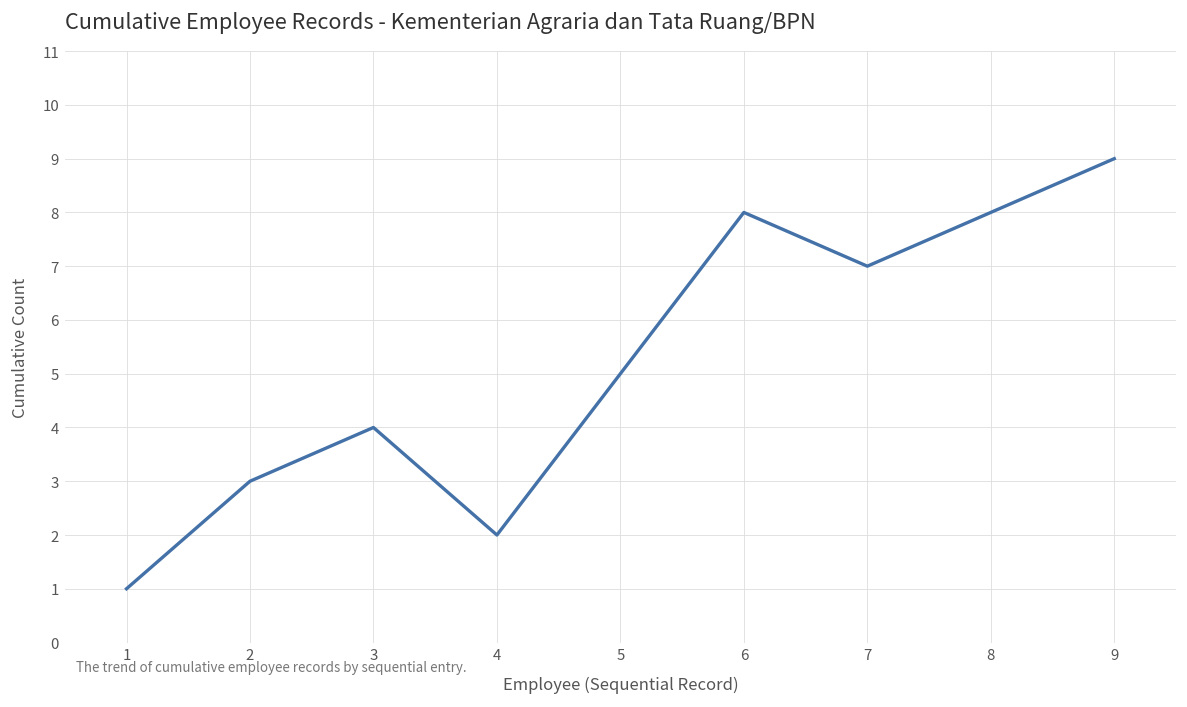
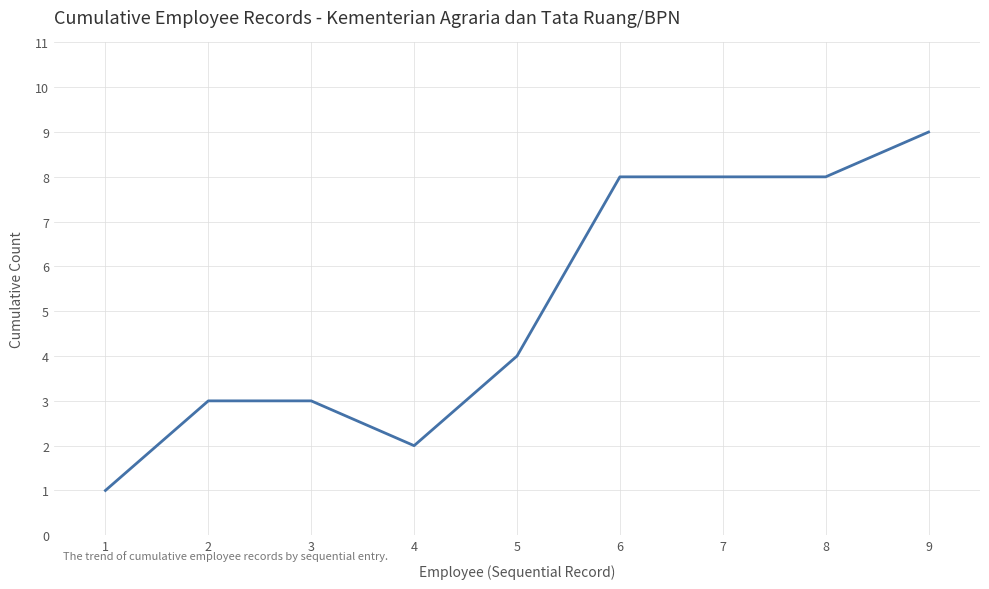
3: 4 -> 3
5: 5 -> 4
7: 7 -> 8
